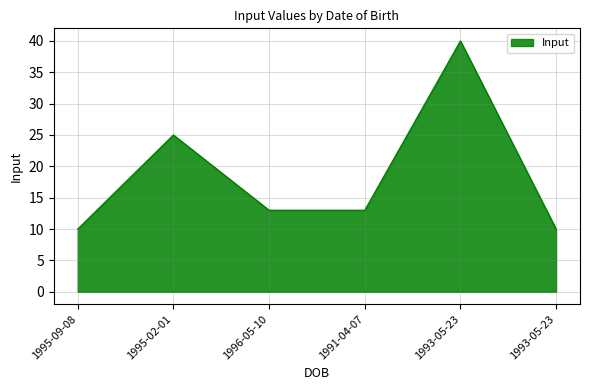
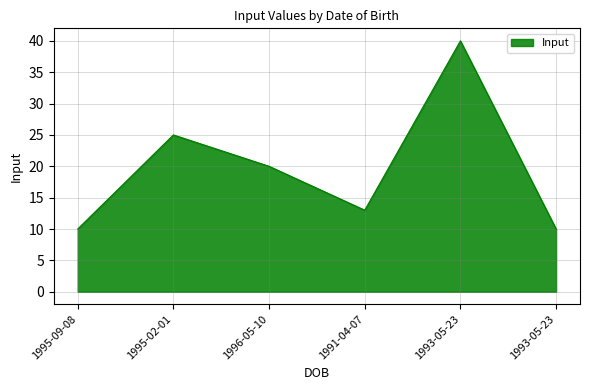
1996-05-10: 13 -> 20
